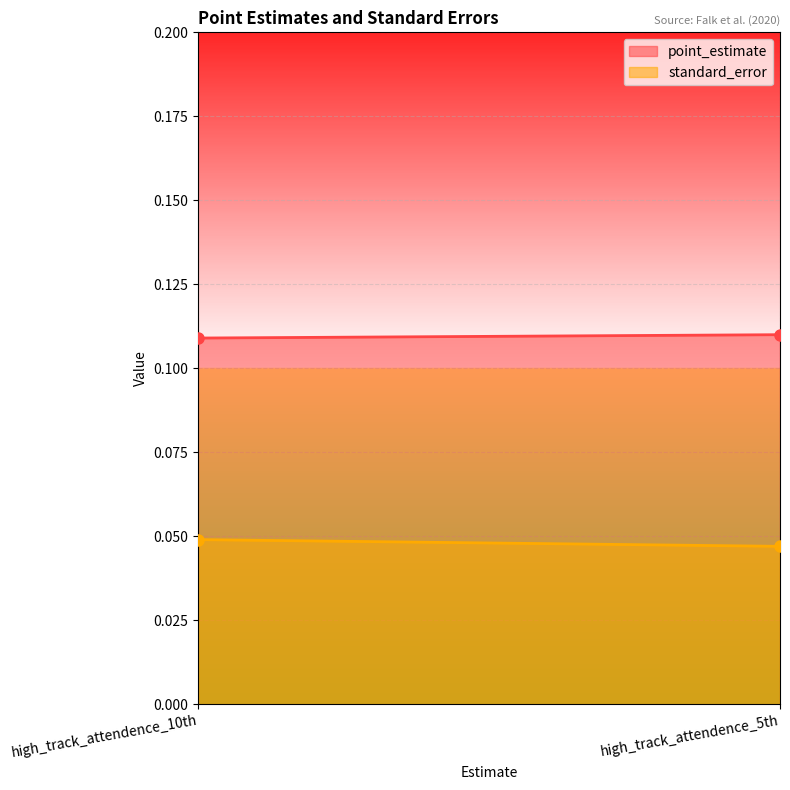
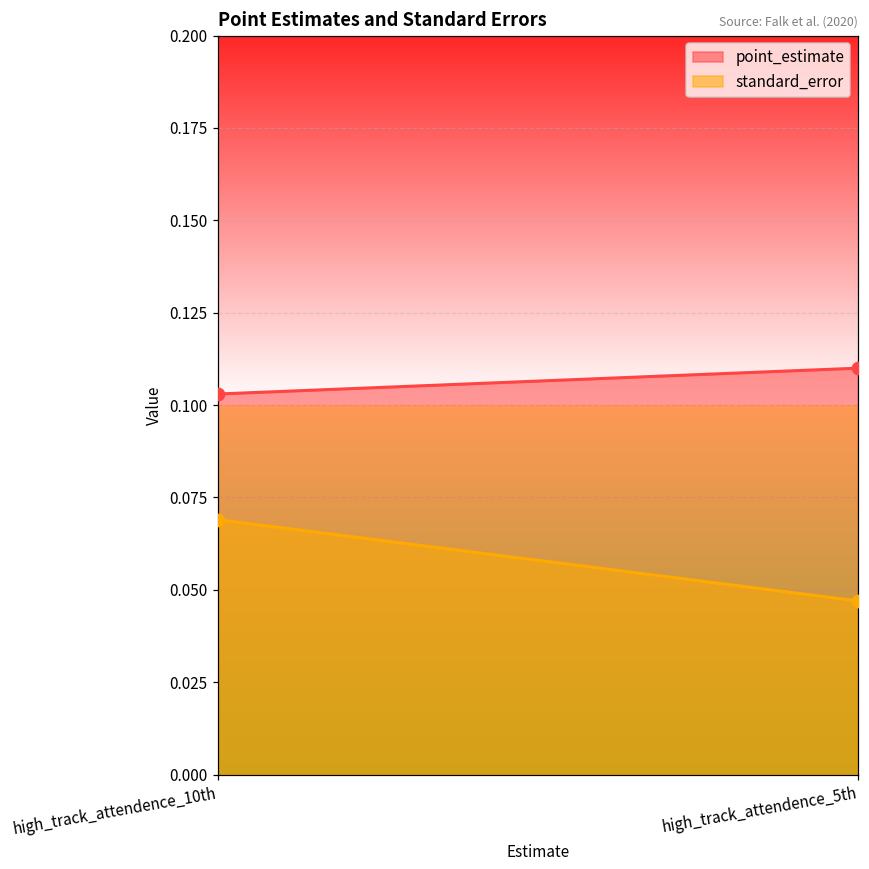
point_estimate, high_track_attendence_10th: 0.109 -> 0.103
standard_error, high_track_attendence_10th: 0.049 -> 0.069
